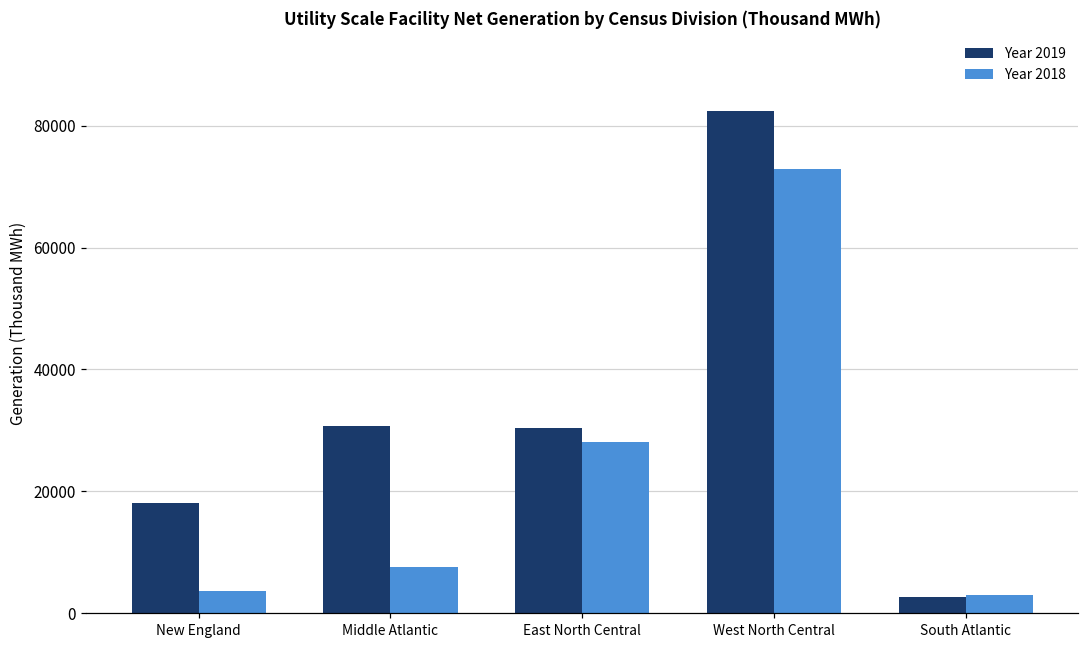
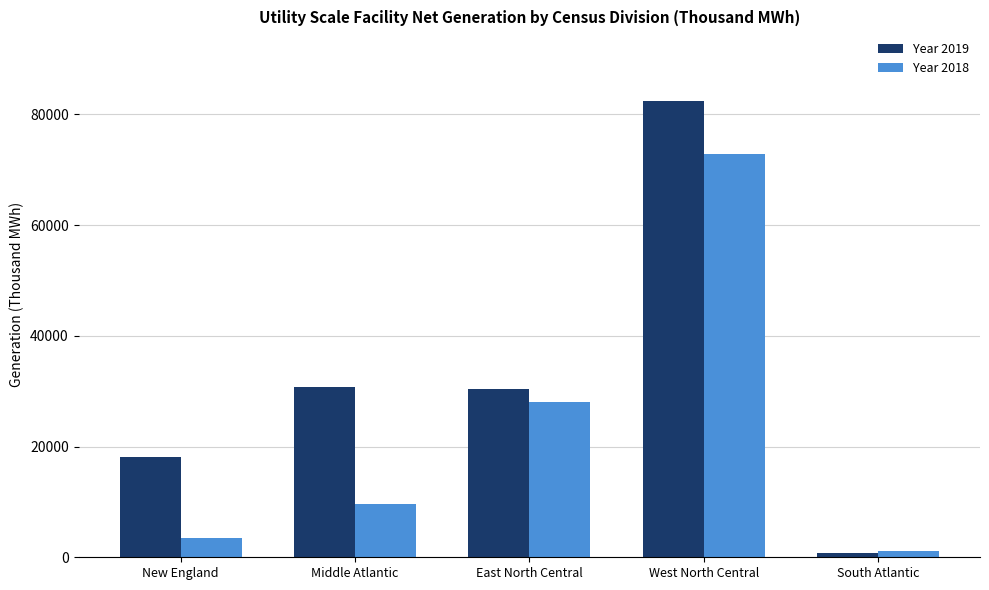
Year 2018, Middle Atlantic: 8000 -> 10000
Year 2019, South Atlantic: 3000 -> 1000
Year 2018, South Atlantic: 3000 -> 1000
